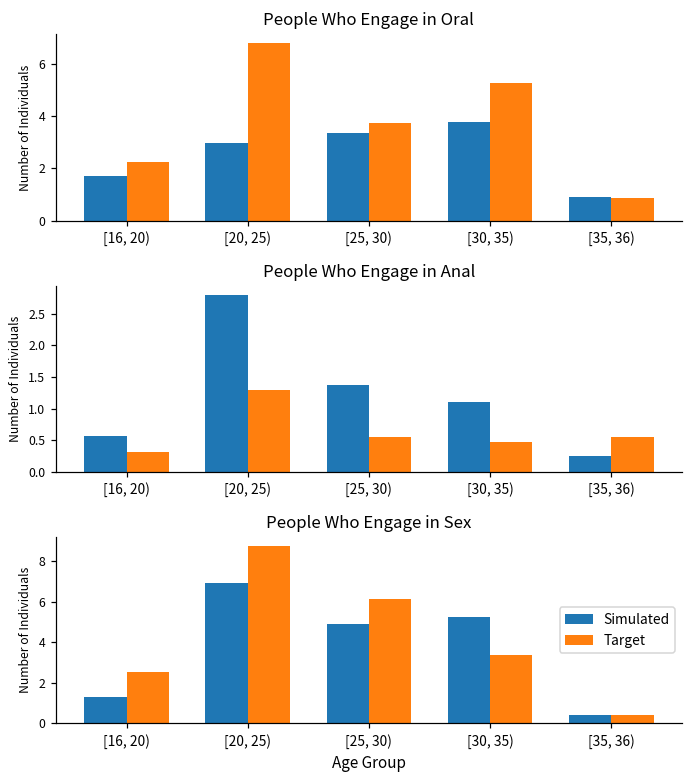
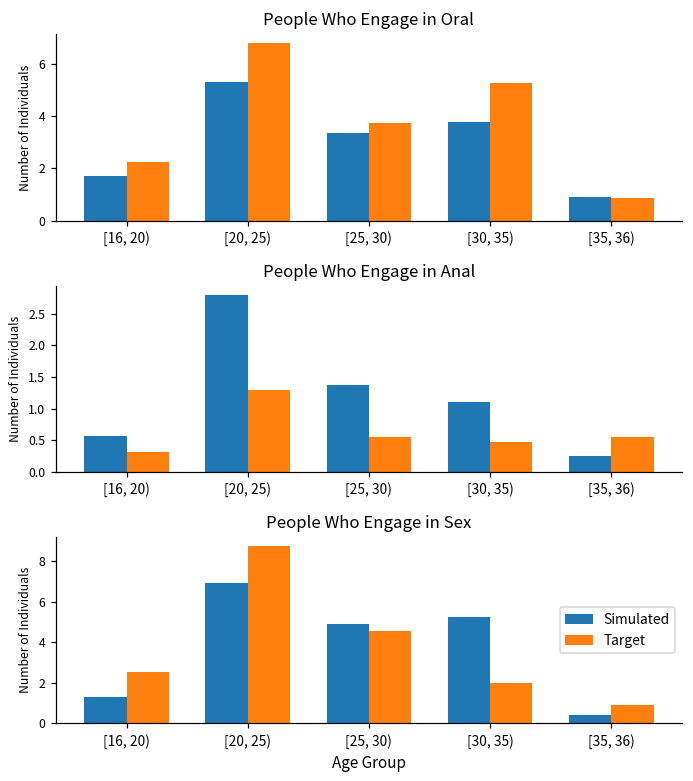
People Who Engage in Oral, Simulated, [20, 25): 3.0 -> 5.3
People Who Engage in Sex, Target, [25, 30): 6.1 -> 4.5
People Who Engage in Sex, Target, [30, 35): 3.4 -> 2.0
People Who Engage in Sex, Target, [35, 36): 0.4 -> 0.9
